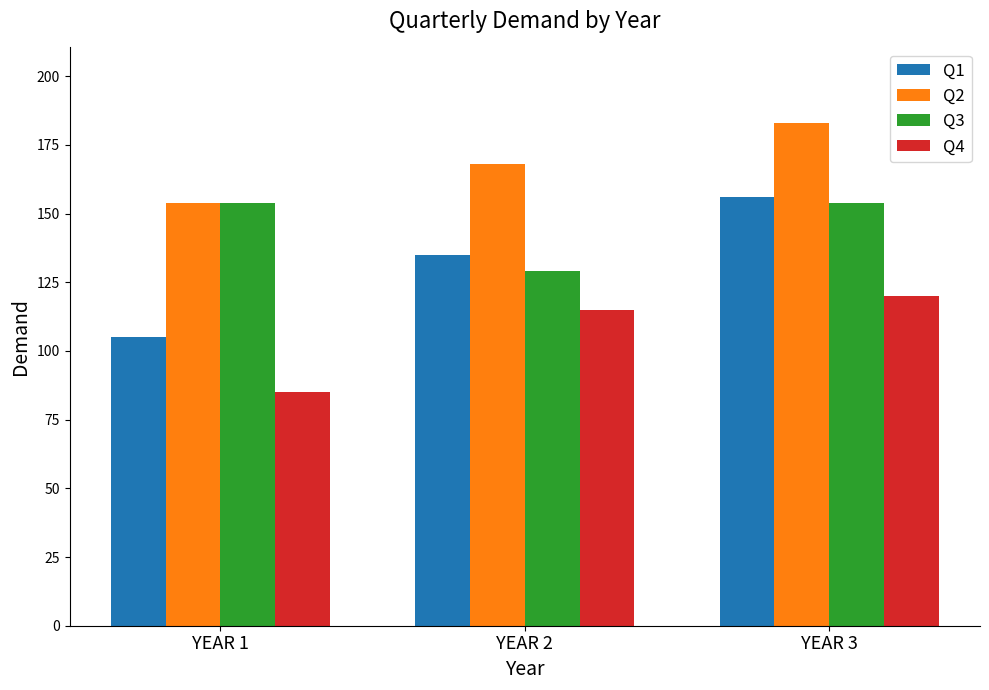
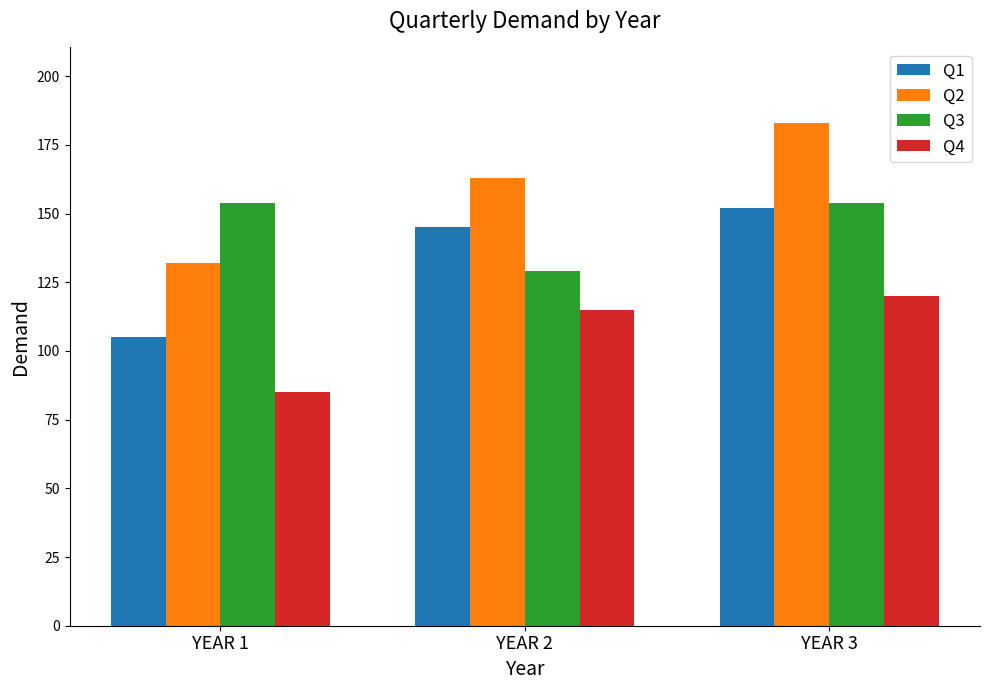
Q2, YEAR 1: 154 -> 132
Q1, YEAR 2: 135 -> 145
Q2, YEAR 2: 168 -> 163
Q1, YEAR 3: 156 -> 152
